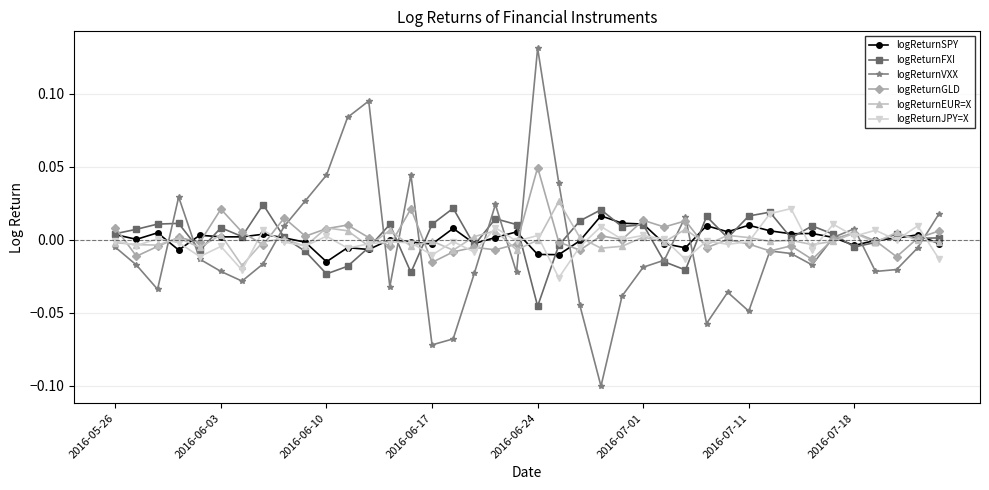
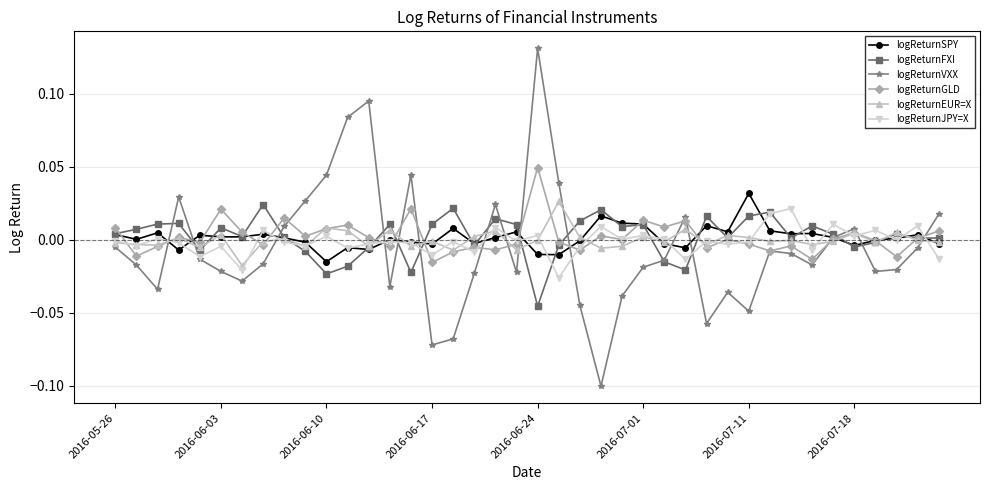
logReturnSPY, 2016-07-11: 0.010 -> 0.032
